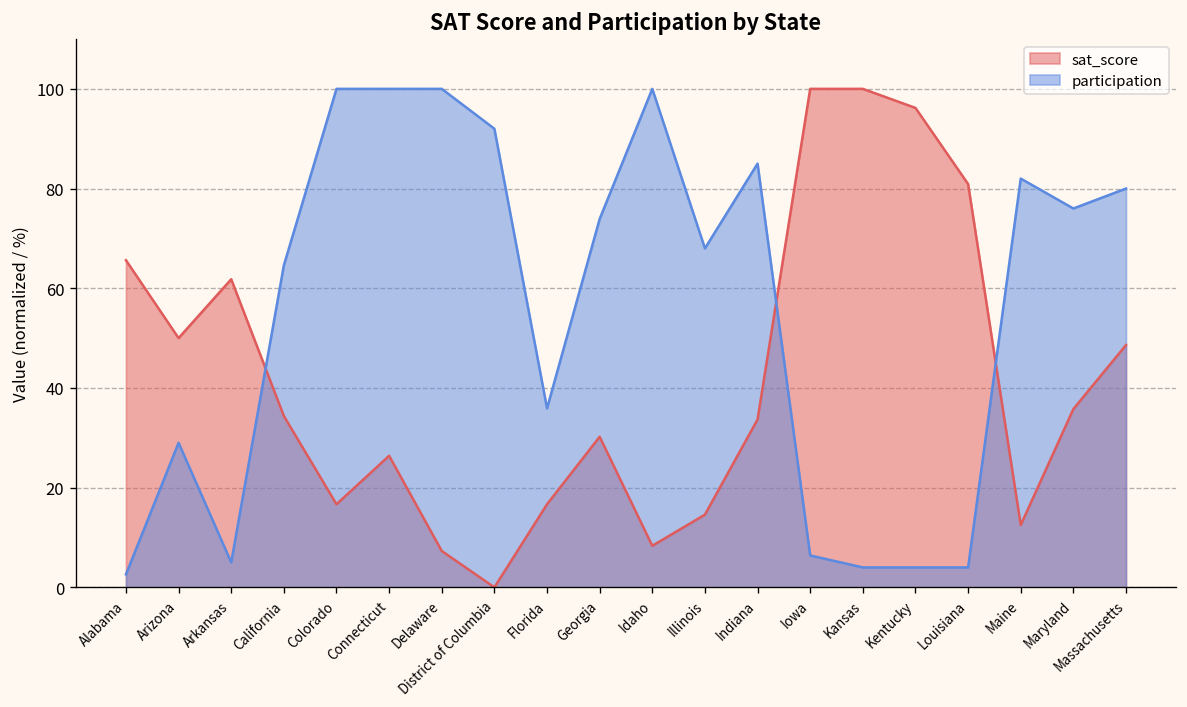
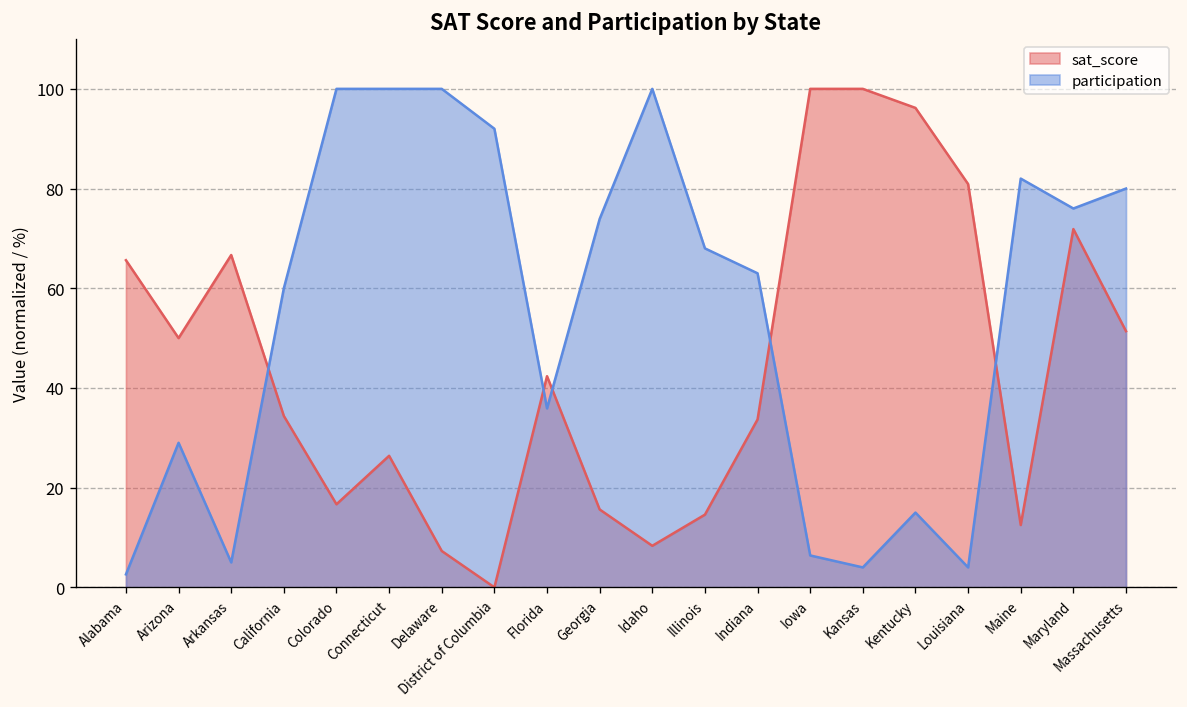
sat_score, Arkansas: 62 -> 67
participation, California: 65 -> 60
sat_score, Florida: 17 -> 42
sat_score, Georgia: 30 -> 16
participation, Indiana: 85 -> 63
participation, Kentucky: 4 -> 15
sat_score, Maryland: 36 -> 72
sat_score, Massachusetts: 49 -> 51
